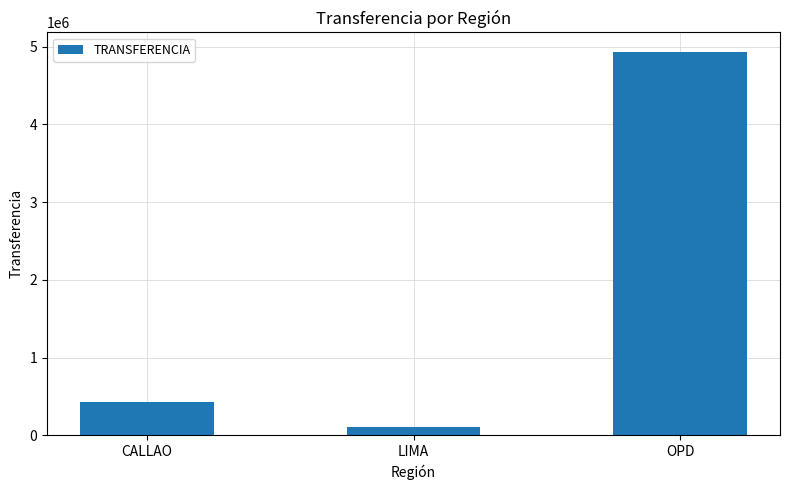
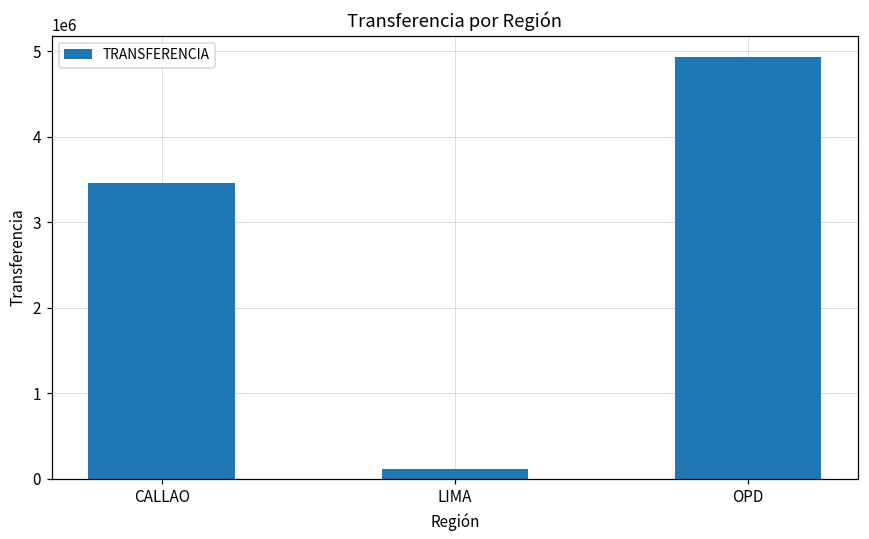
CALLAO: 400000 -> 3500000
